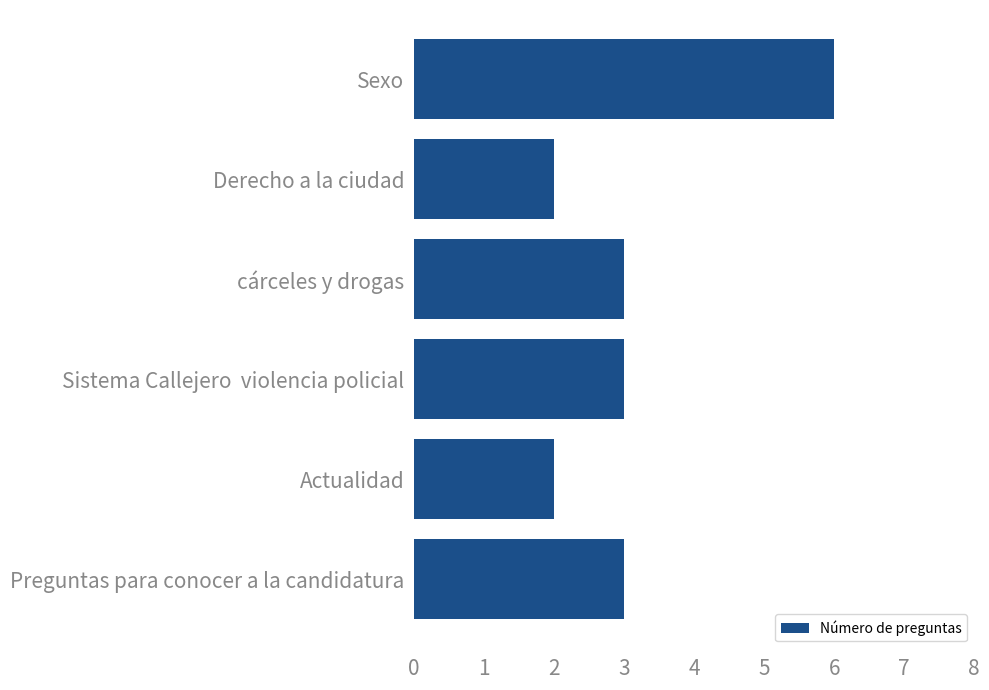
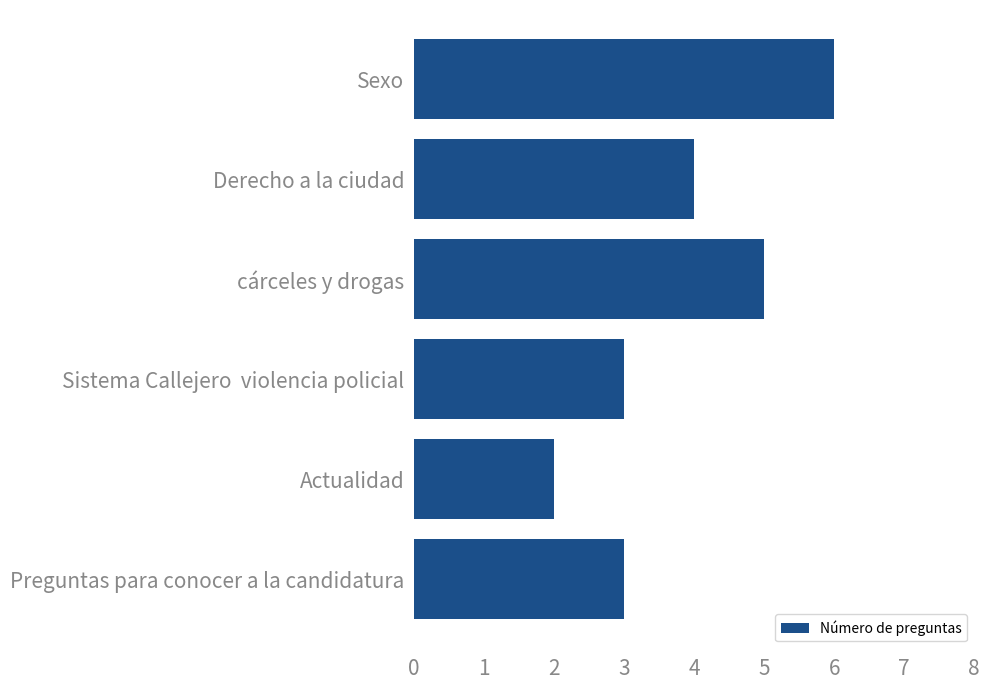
Derecho a la ciudad: 2 -> 4
cárceles y drogas: 3 -> 5
